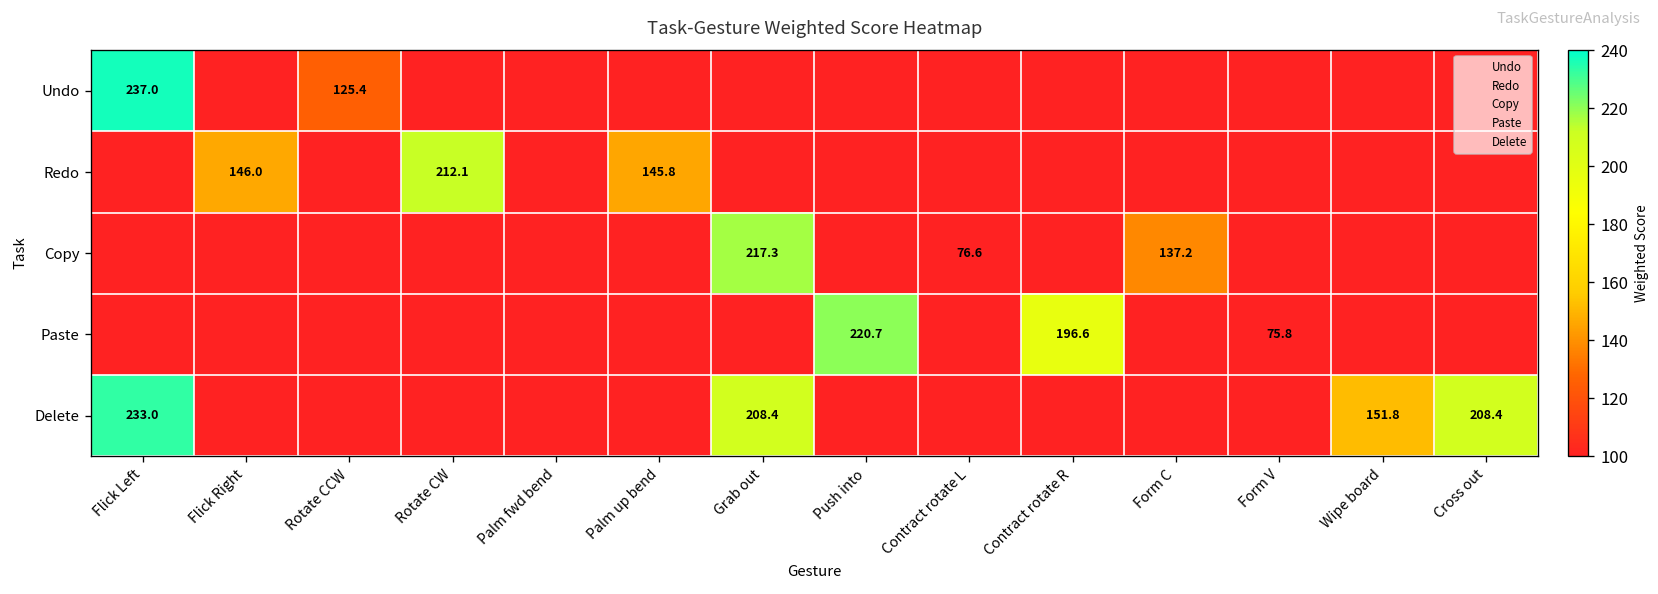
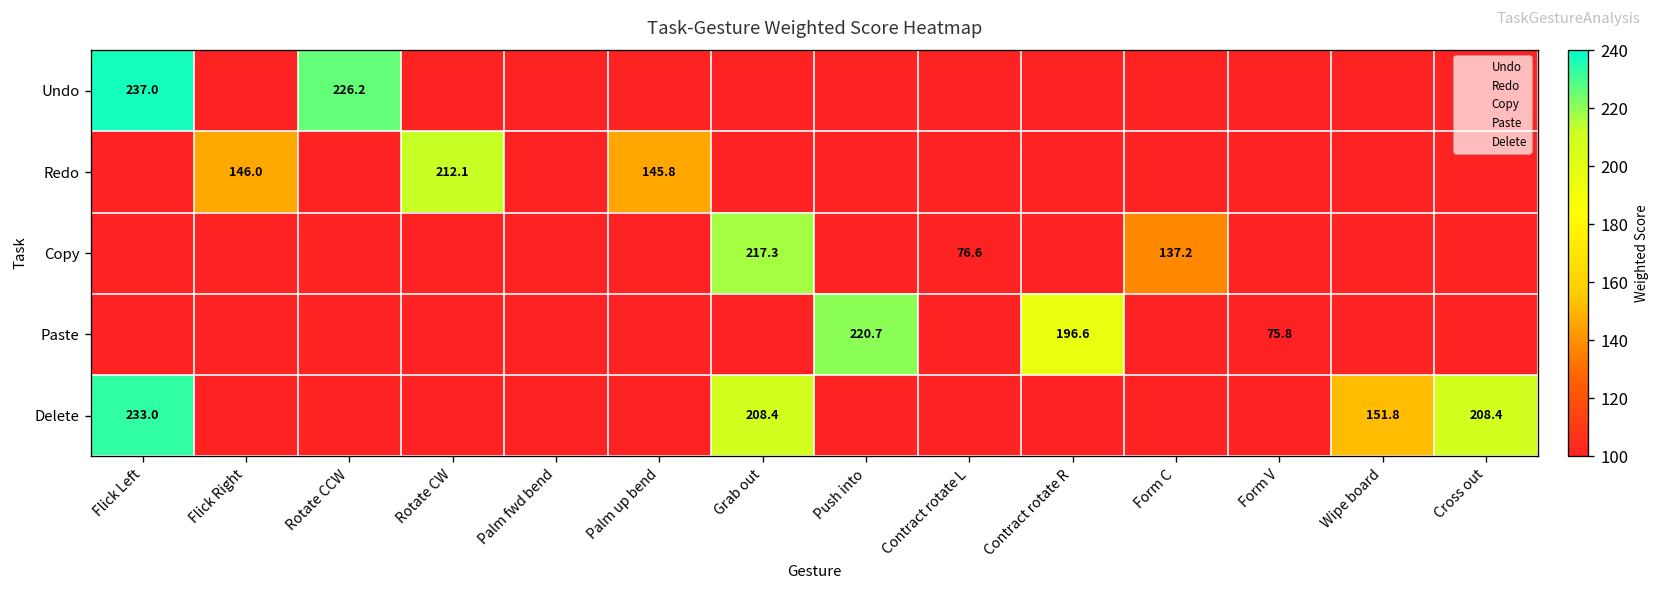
Undo, Rotate CCW: 125.4 -> 226.2
